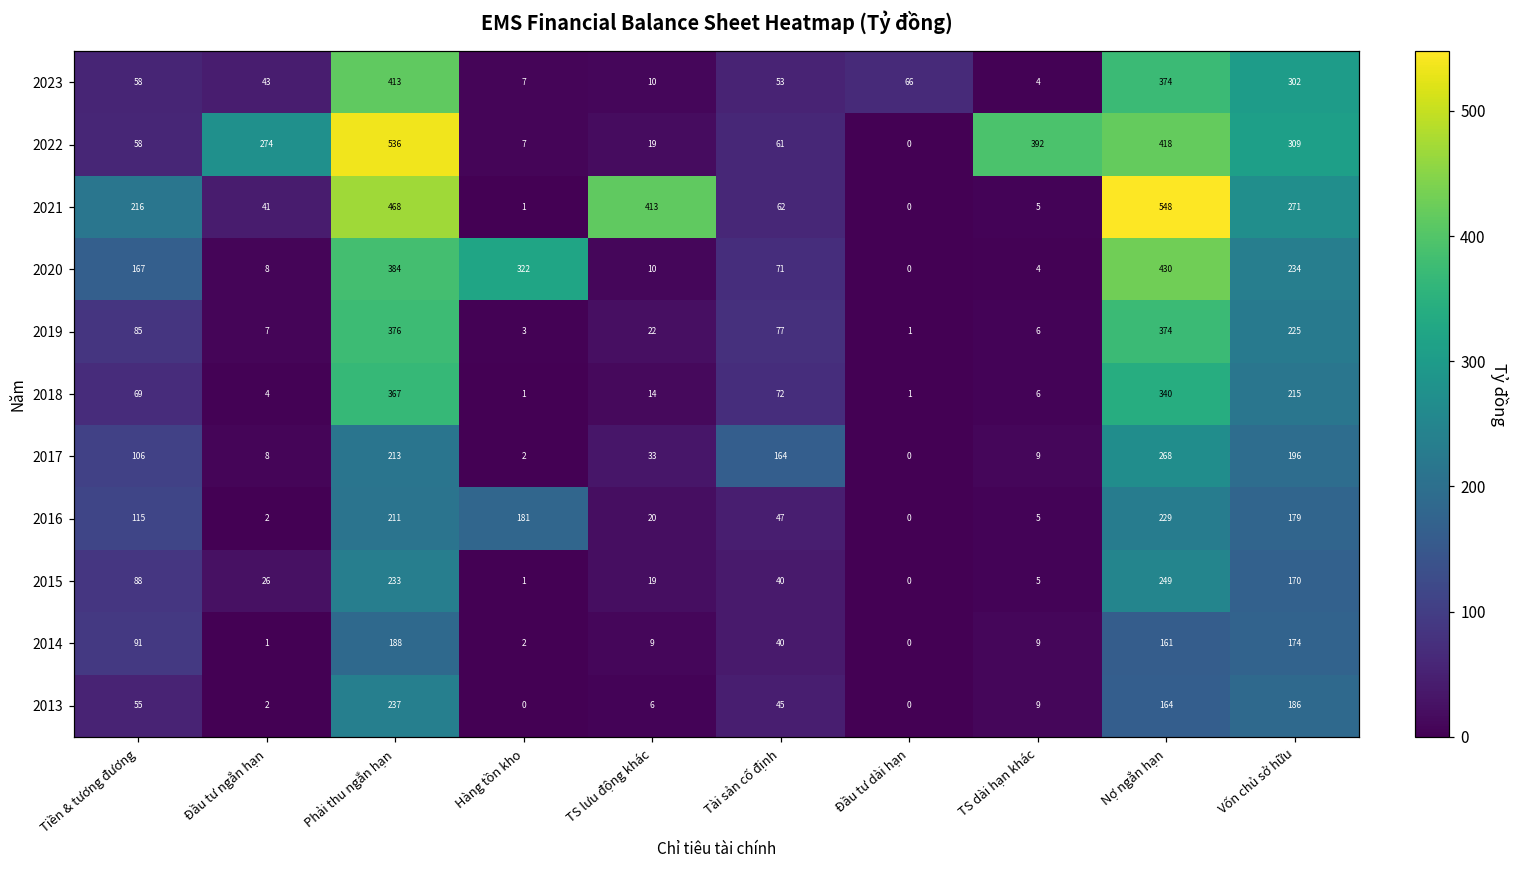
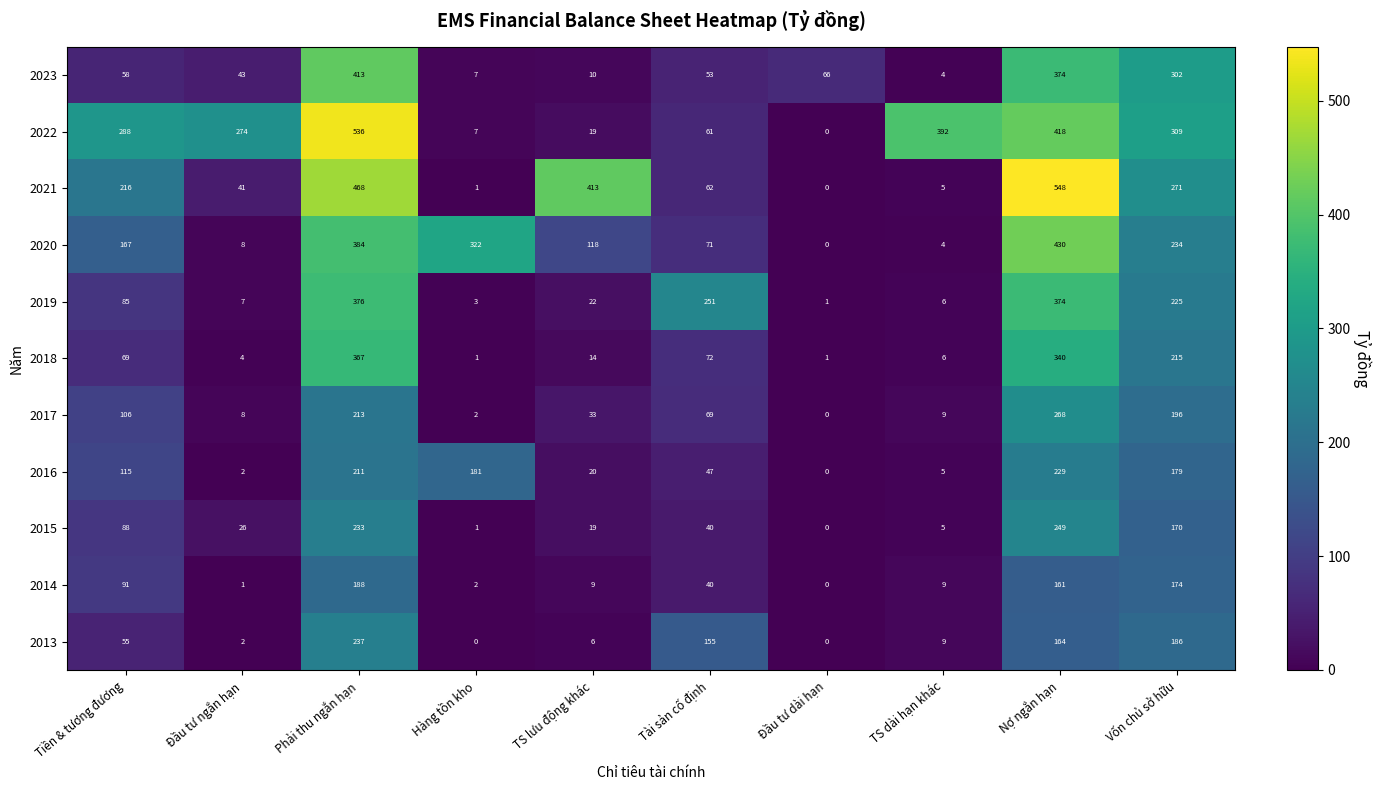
2022, Tiền & tương đương: 58 -> 288
2020, TS lưu động khác: 10 -> 118
2019, Tài sản cố định: 77 -> 251
2017, Tài sản cố định: 164 -> 69
2013, Tài sản cố định: 45 -> 155
